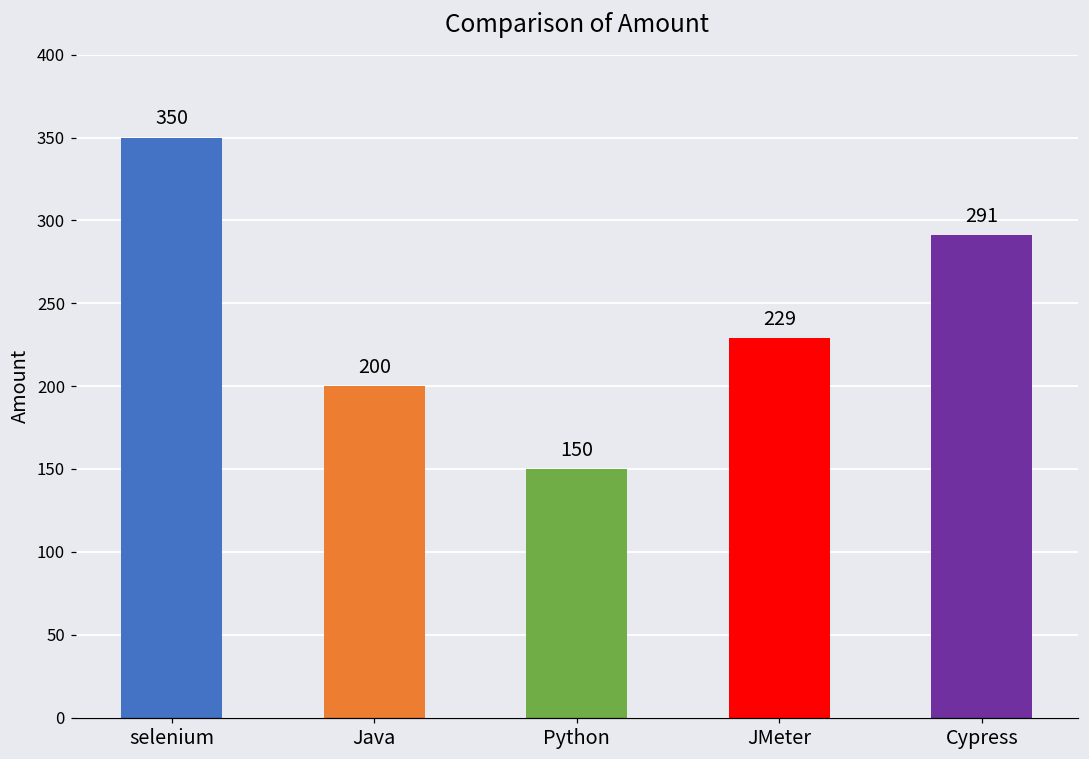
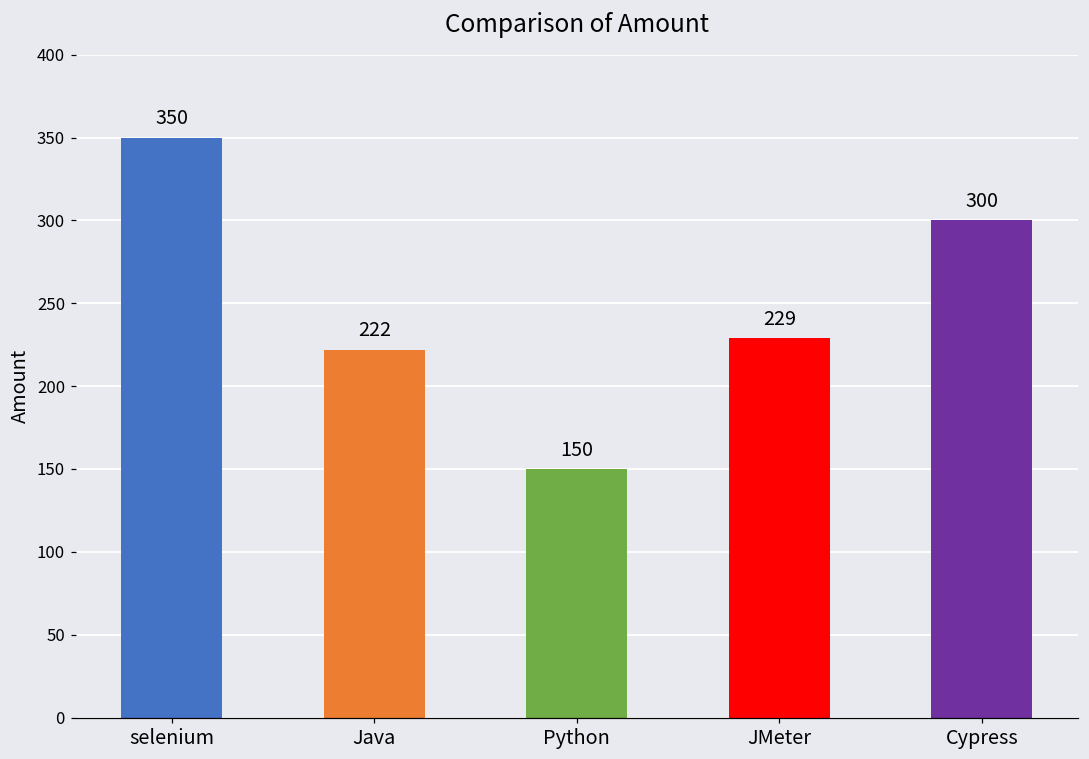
Java: 200 -> 222
Cypress: 291 -> 300
